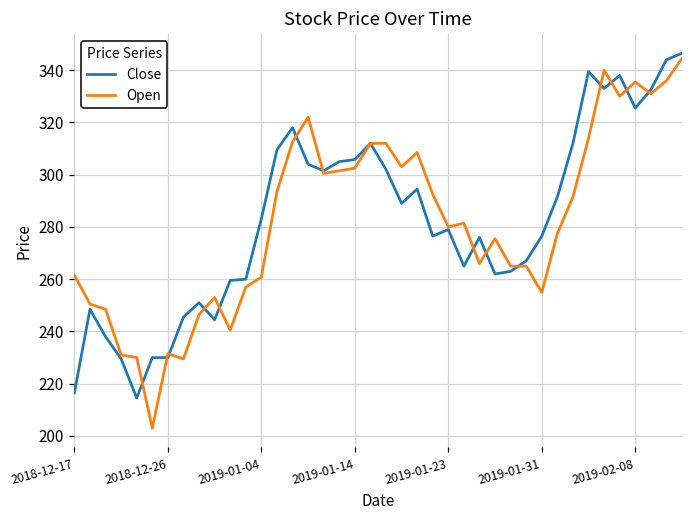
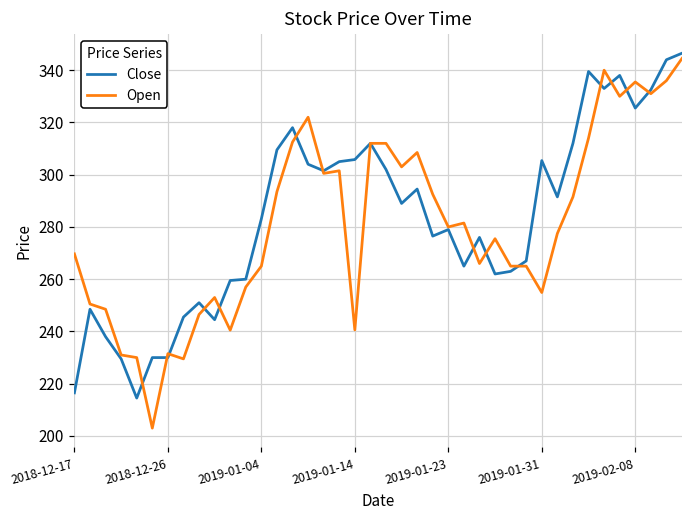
Open, 2018-12-17: 262 -> 270
Open, 2019-01-04: 261 -> 265
Open, 2019-01-14: 303 -> 241
Close, 2019-01-31: 277 -> 305
